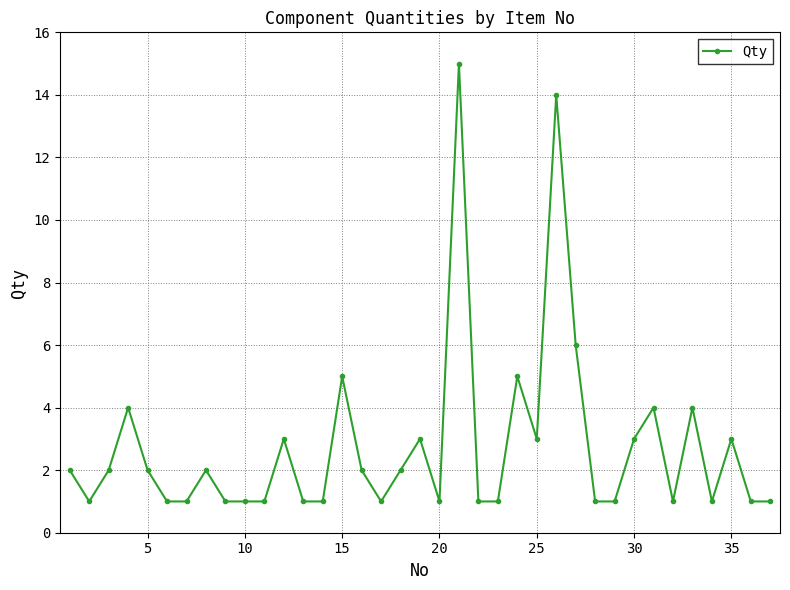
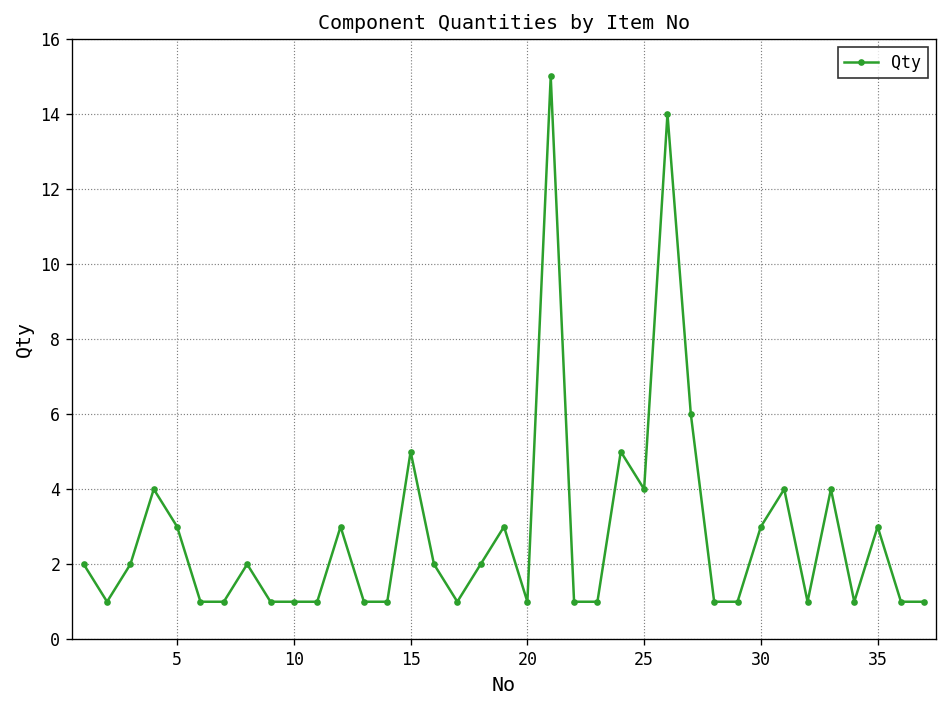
5: 2 -> 3
25: 3 -> 4
